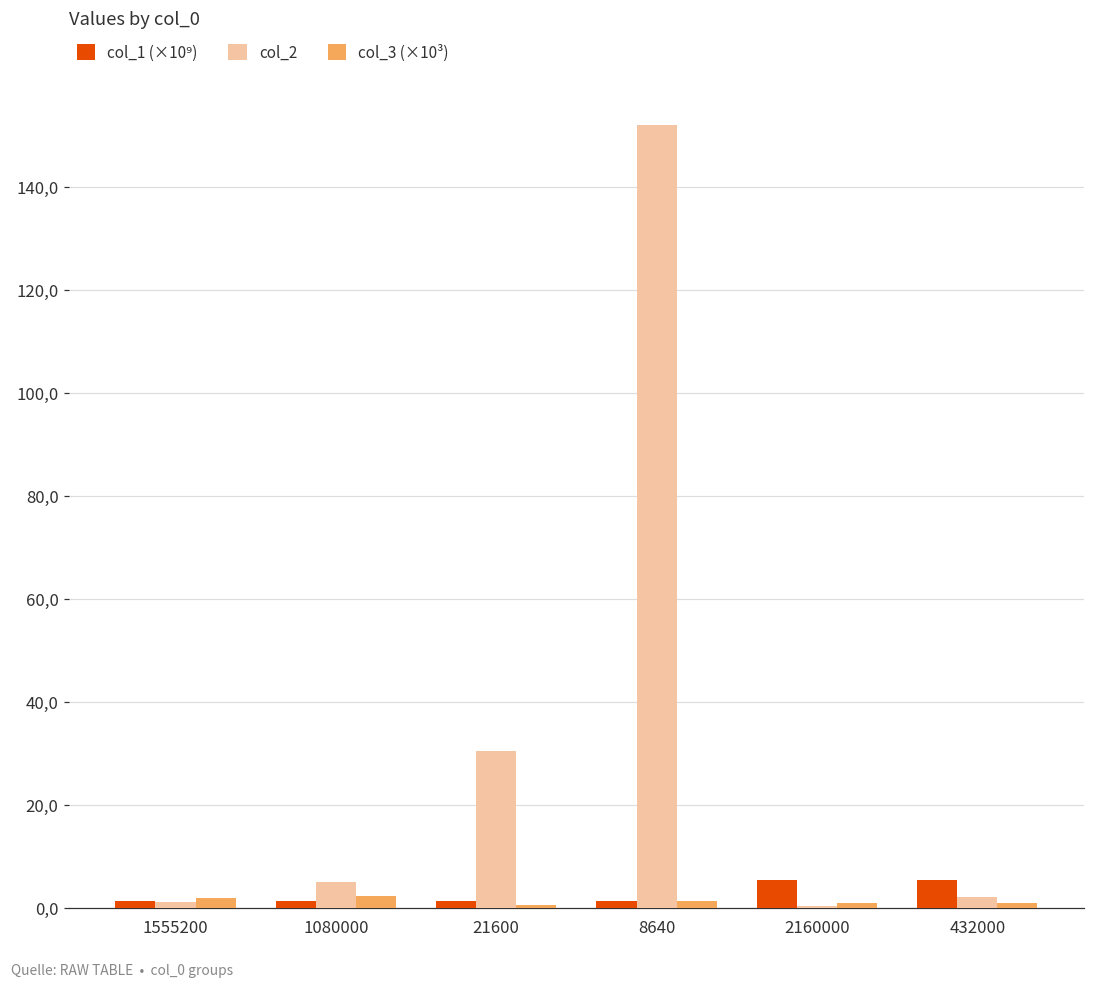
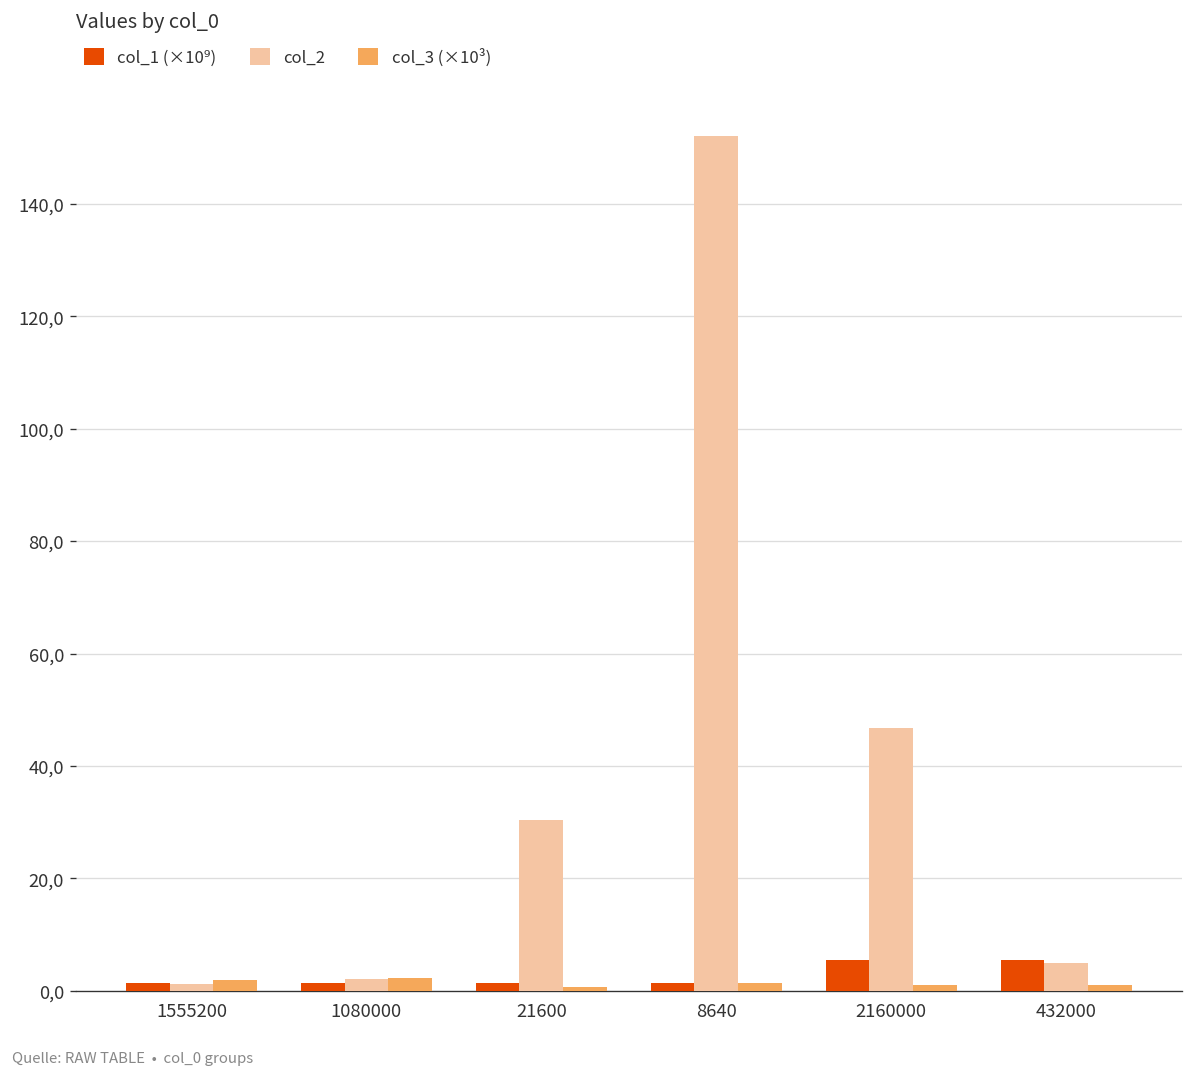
col_2, 1080000: 50 -> 20
col_2, 2160000: 0 -> 470
col_2, 432000: 20 -> 50
